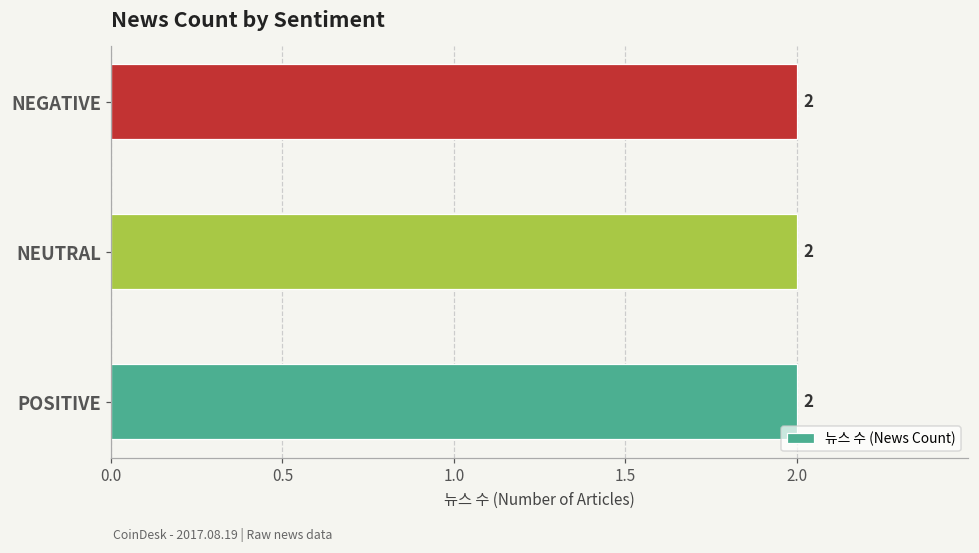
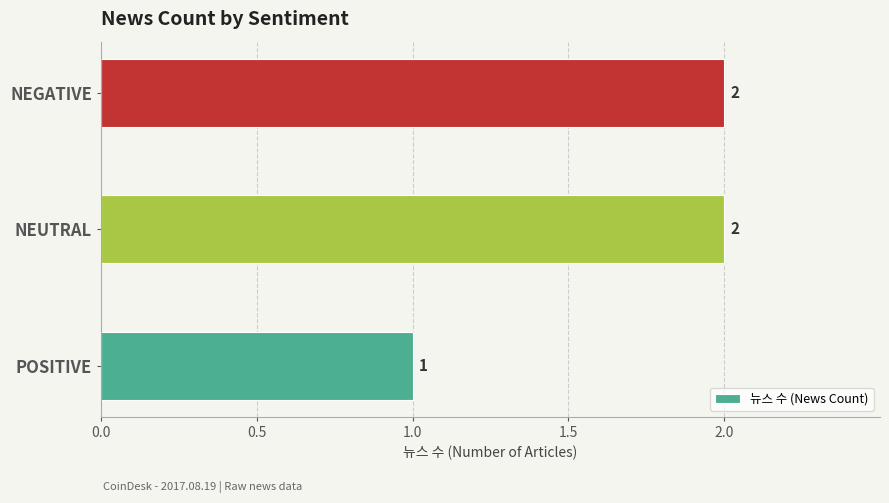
POSITIVE: 2 -> 1
